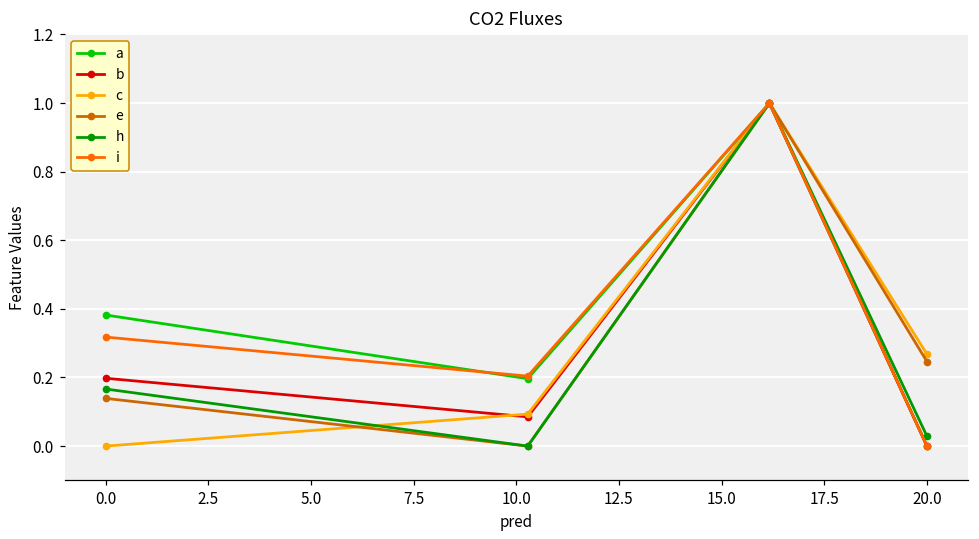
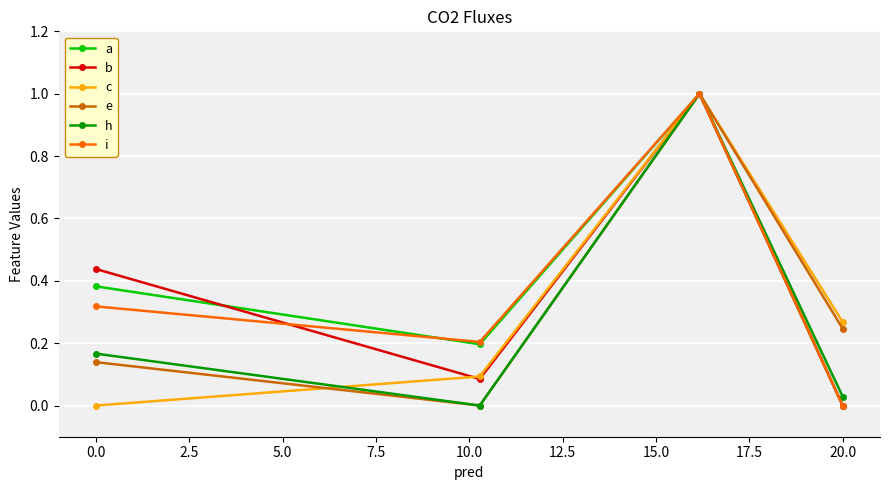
b, 0.0: 0.20 -> 0.44
